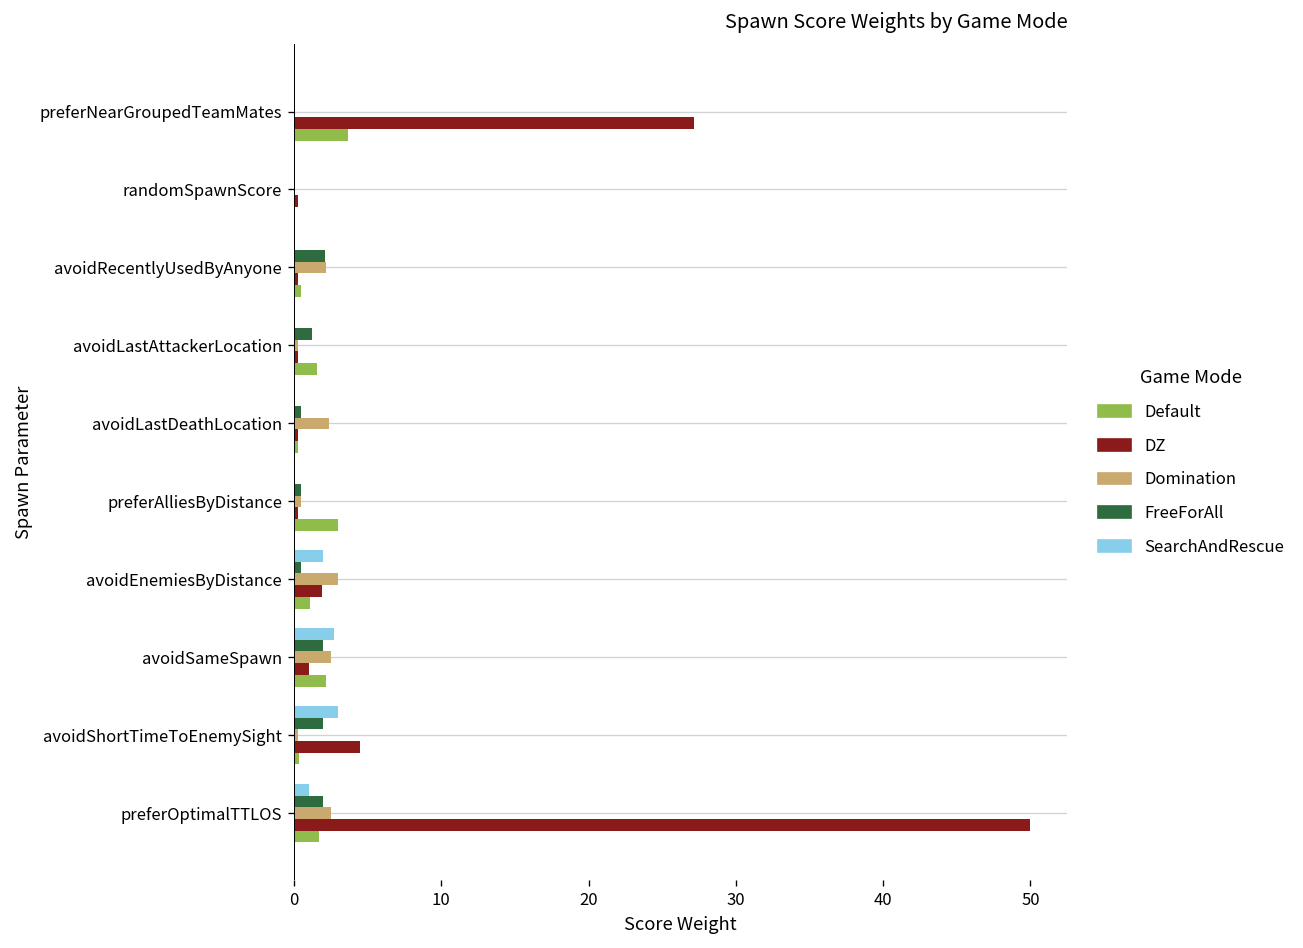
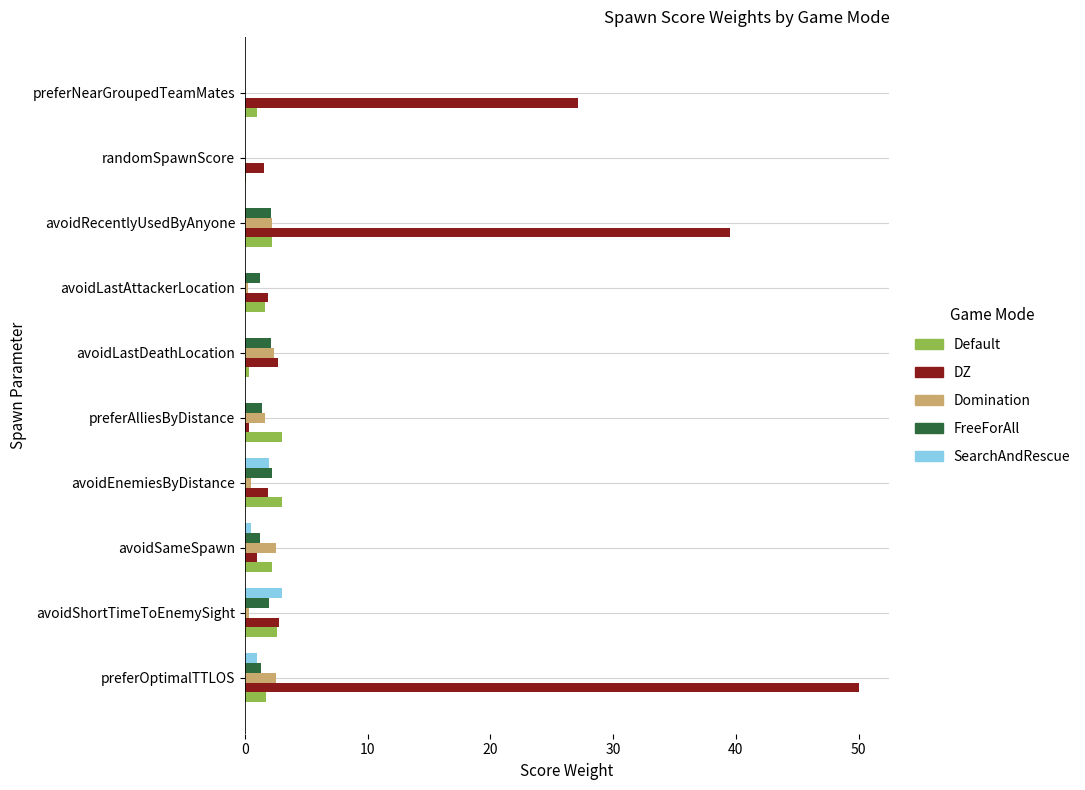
Default, preferNearGroupedTeamMates: 3.7 -> 1.0
DZ, randomSpawnScore: 0.3 -> 1.6
DZ, avoidRecentlyUsedByAnyone: 0.3 -> 39.6
Default, avoidRecentlyUsedByAnyone: 0.5 -> 2.2
DZ, avoidLastAttackerLocation: 0.3 -> 1.9
FreeForAll, avoidLastDeathLocation: 0.5 -> 2.1
DZ, avoidLastDeathLocation: 0.3 -> 2.7
FreeForAll, preferAlliesByDistance: 0.5 -> 1.4
Domination, preferAlliesByDistance: 0.5 -> 1.6
FreeForAll, avoidEnemiesByDistance: 0.5 -> 2.2
Domination, avoidEnemiesByDistance: 3.0 -> 0.5
Default, avoidEnemiesByDistance: 1.1 -> 3.0
SearchAndRescue, avoidSameSpawn: 2.7 -> 0.5
FreeForAll, avoidSameSpawn: 2.0 -> 1.2
DZ, avoidShortTimeToEnemySight: 4.5 -> 2.8
Default, avoidShortTimeToEnemySight: 0.4 -> 2.6
FreeForAll, preferOptimalTTLOS: 2.0 -> 1.3
